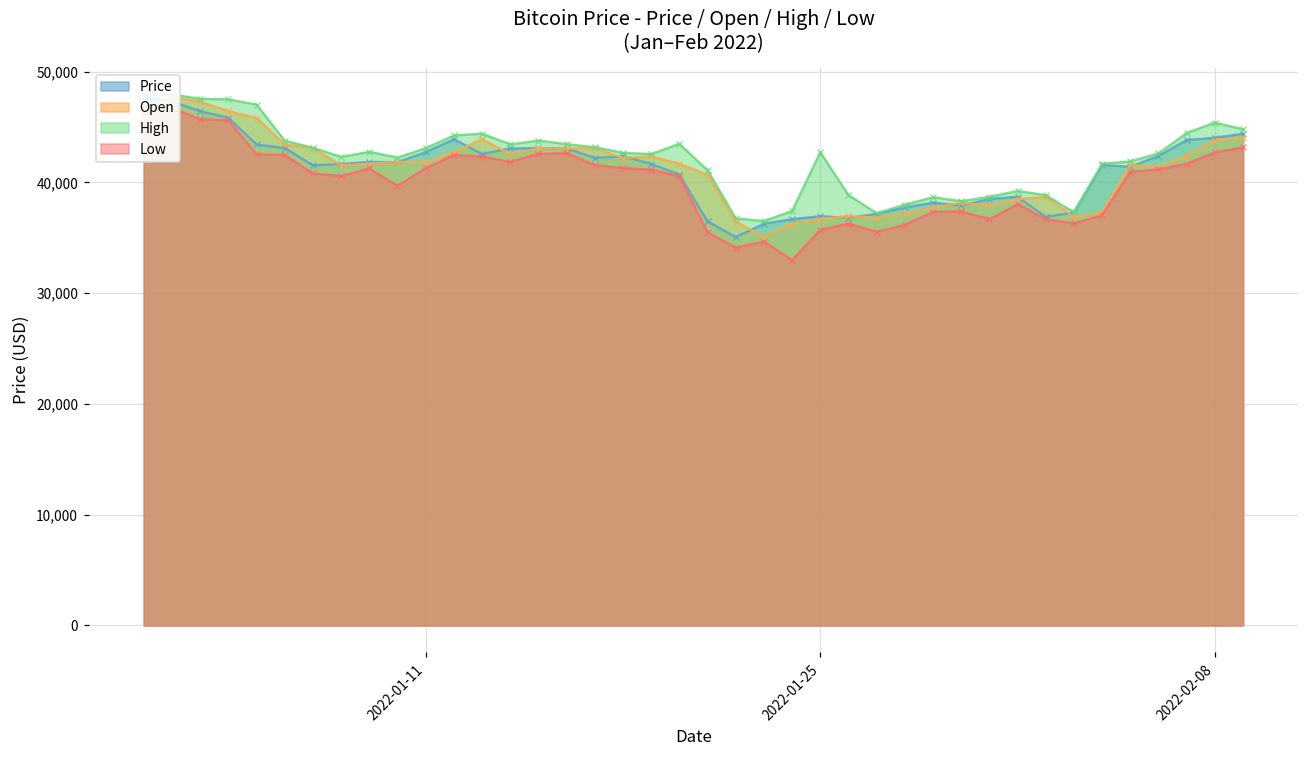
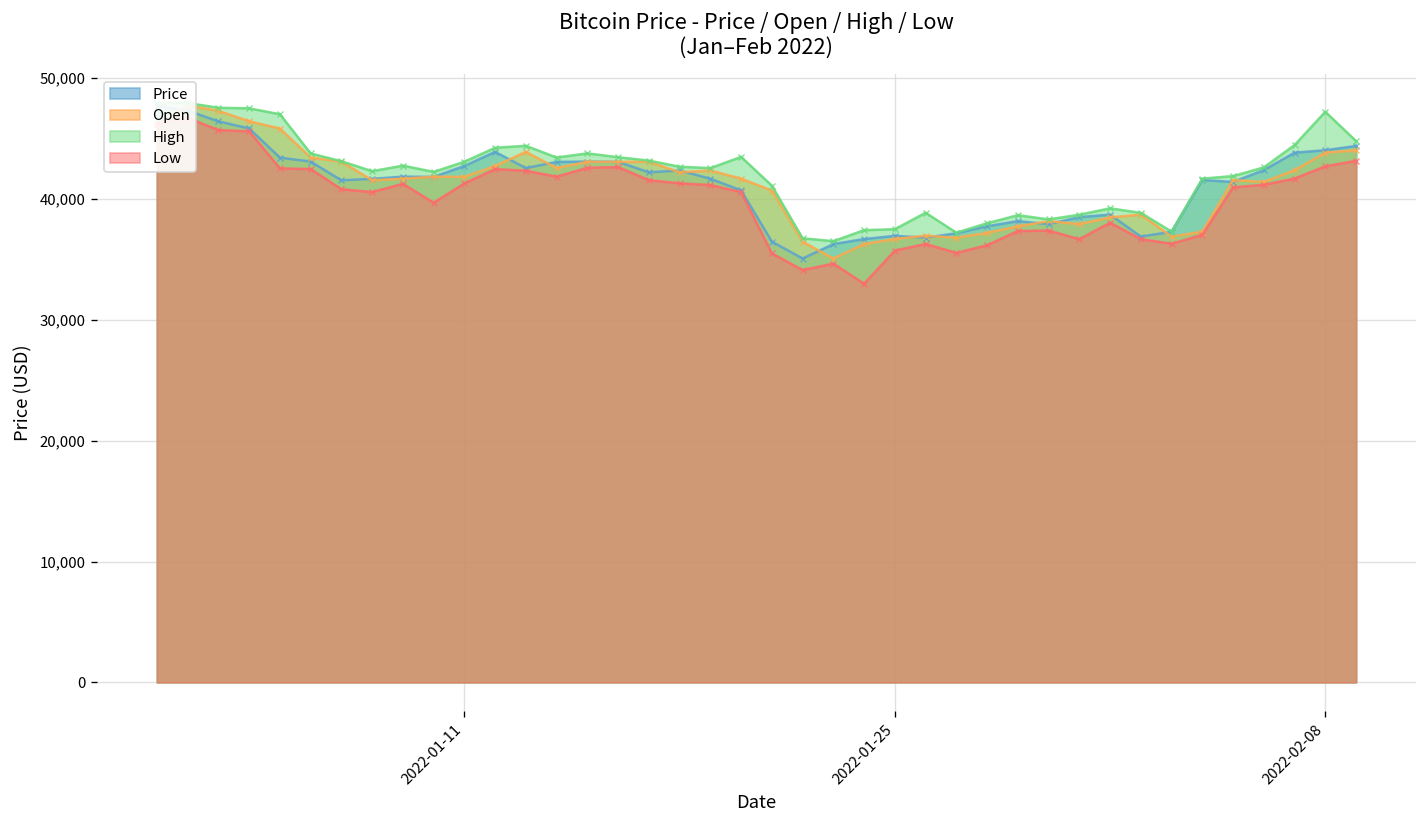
High, 2022-01-25: 42,700 -> 37,500
High, 2022-02-08: 45,400 -> 47,200
